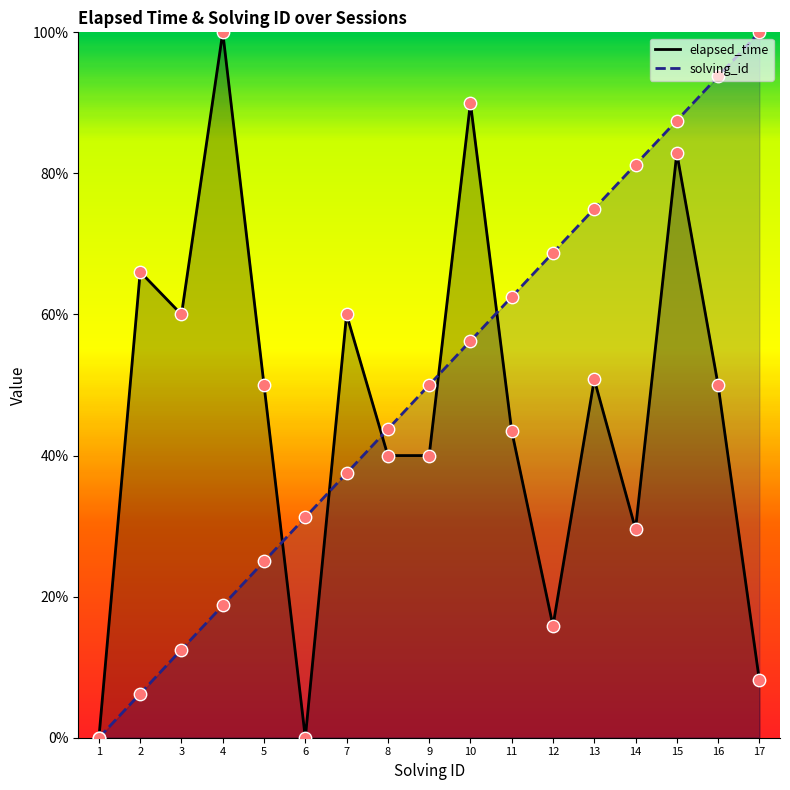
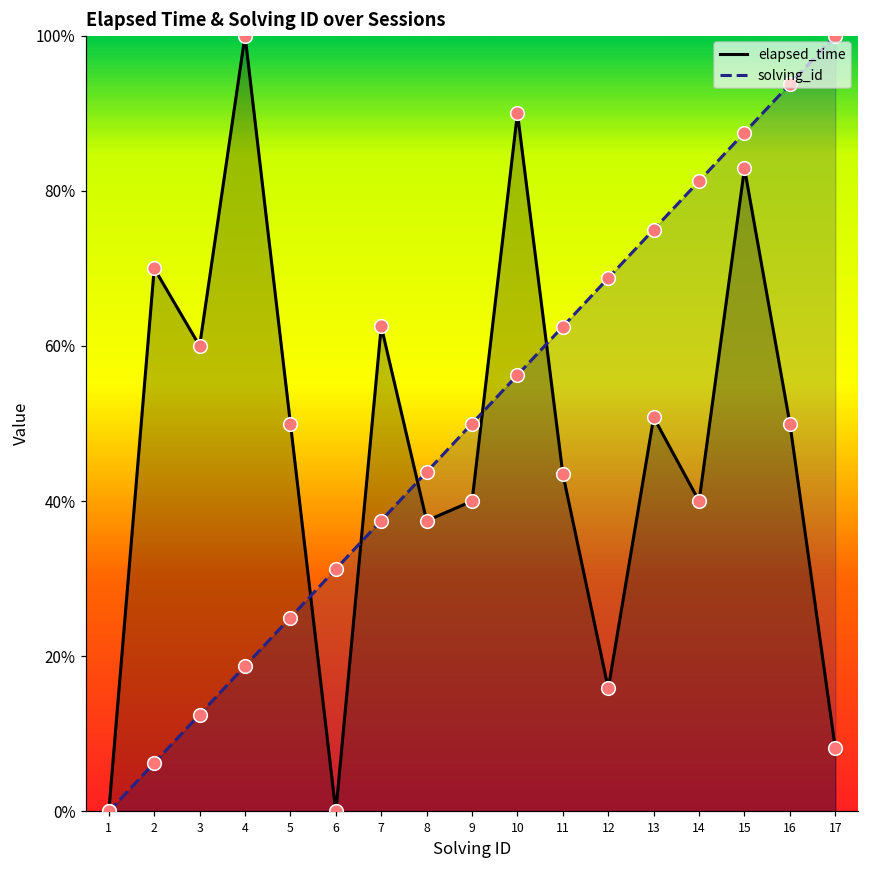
elapsed_time, 2: 66% -> 70%
elapsed_time, 7: 60% -> 63%
elapsed_time, 8: 40% -> 37%
elapsed_time, 14: 30% -> 40%
